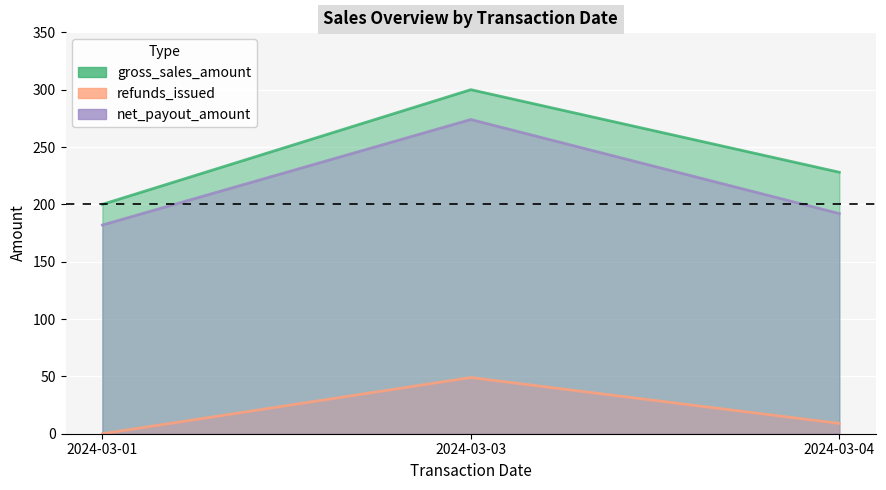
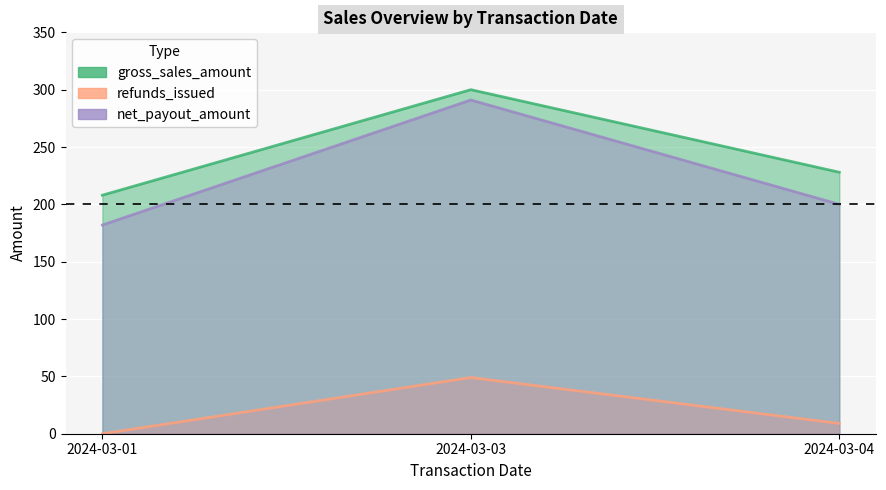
gross_sales_amount, 2024-03-01: 200 -> 208
net_payout_amount, 2024-03-03: 274 -> 291
net_payout_amount, 2024-03-04: 192 -> 200
